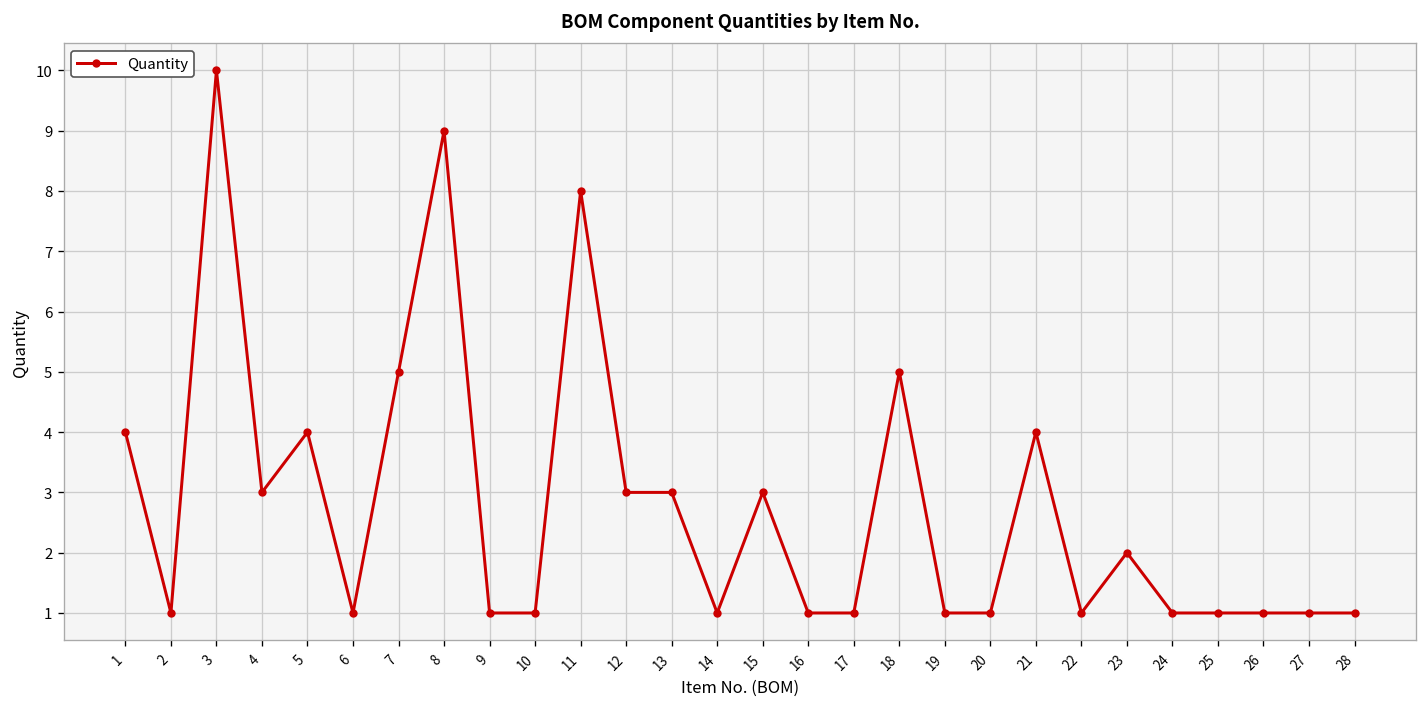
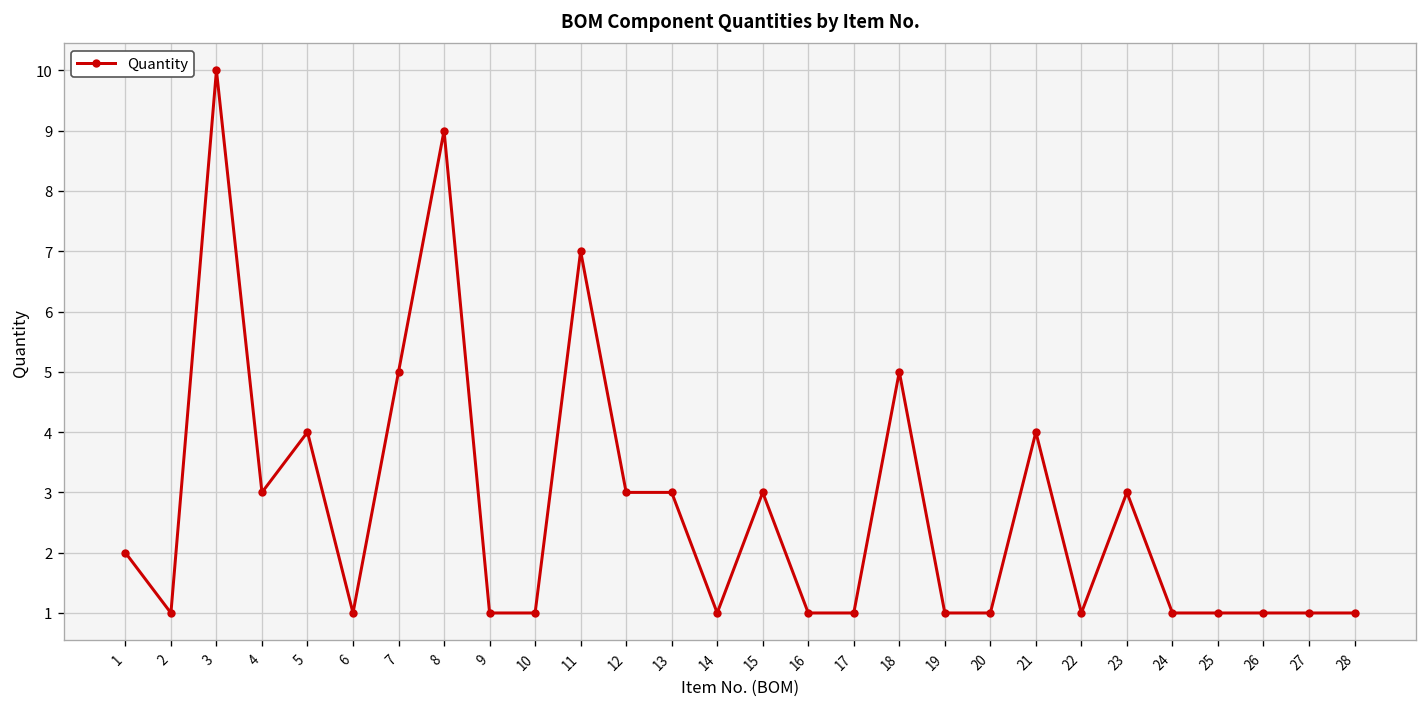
1: 4 -> 2
11: 8 -> 7
23: 2 -> 3
